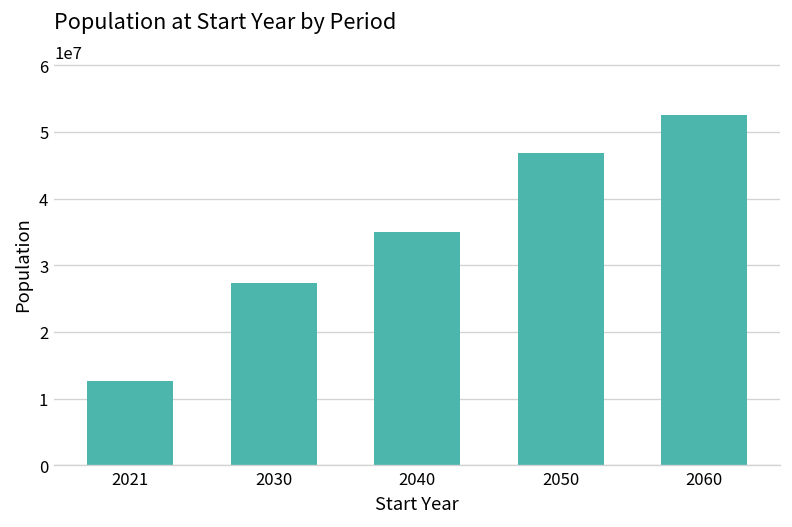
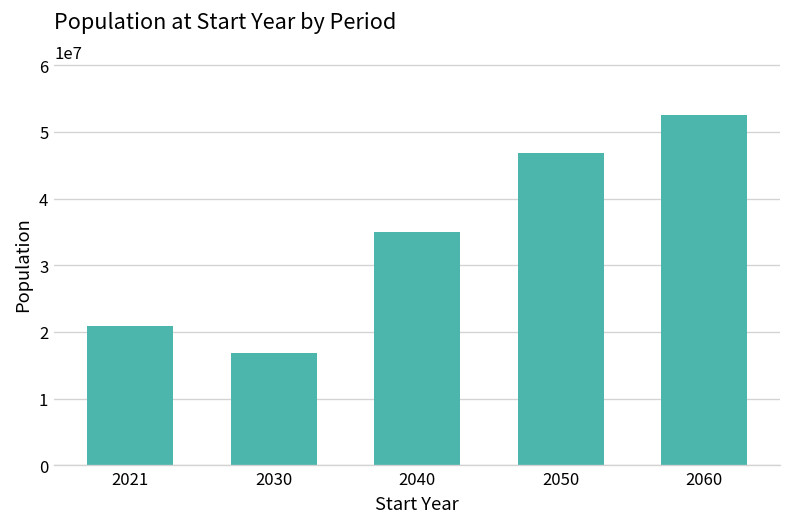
2021: 13000000 -> 21000000
2030: 27000000 -> 17000000
